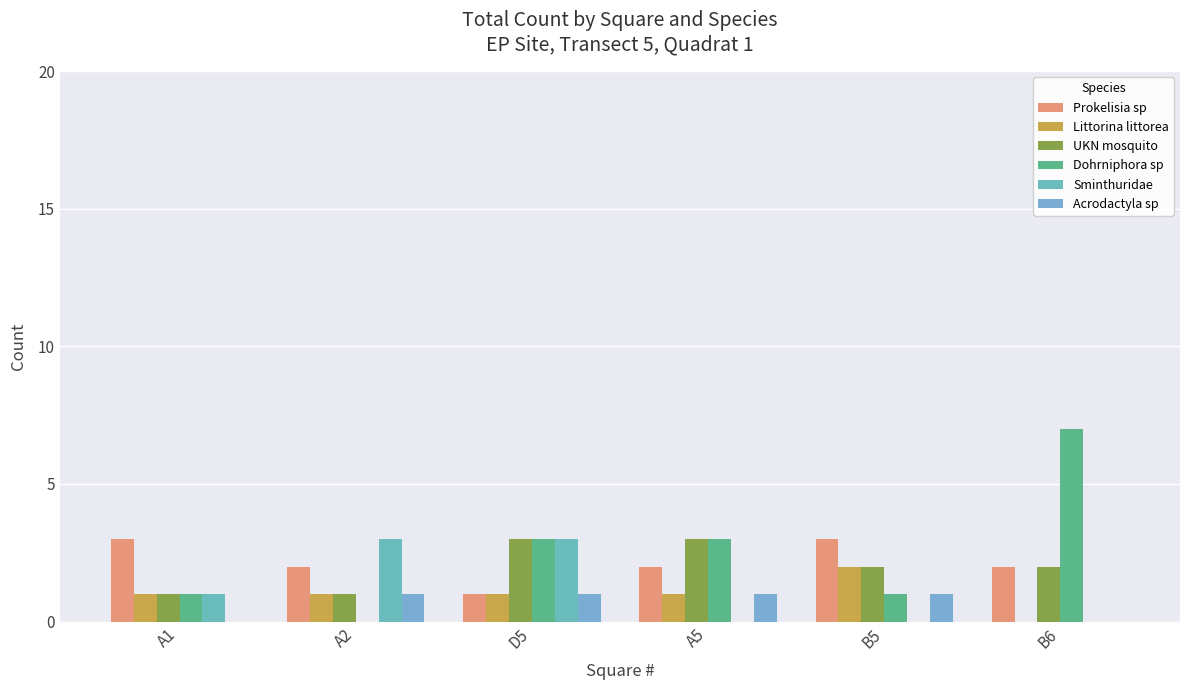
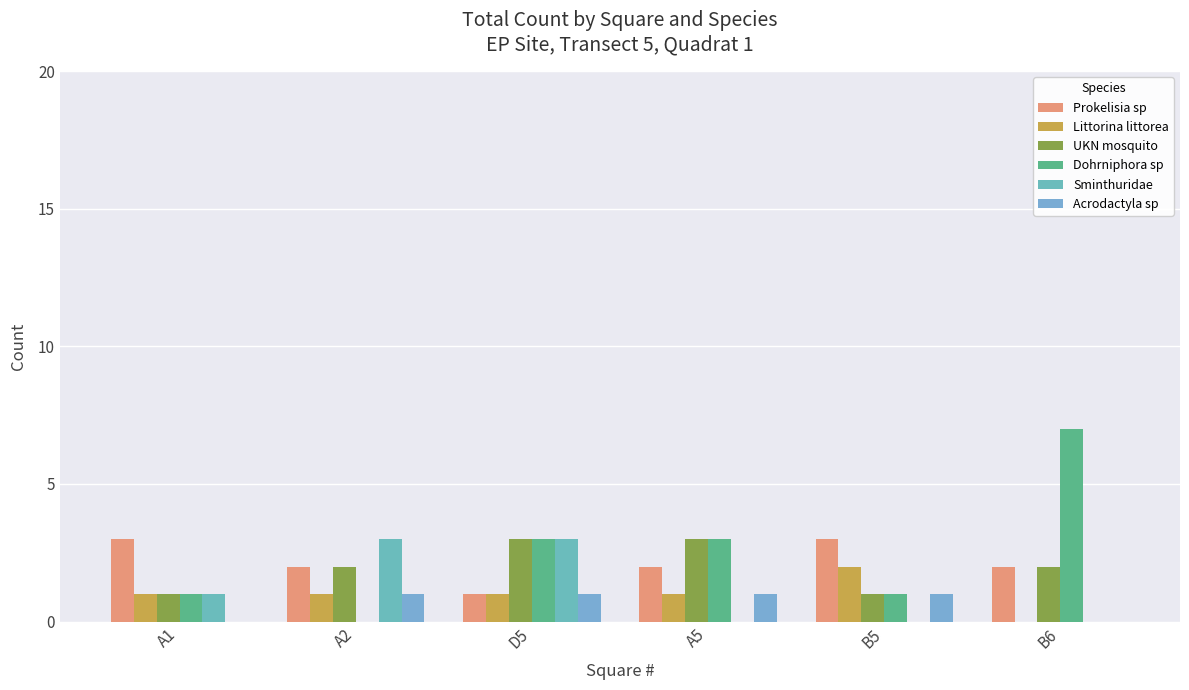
UKN mosquito, A2: 1 -> 2
UKN mosquito, B5: 2 -> 1
